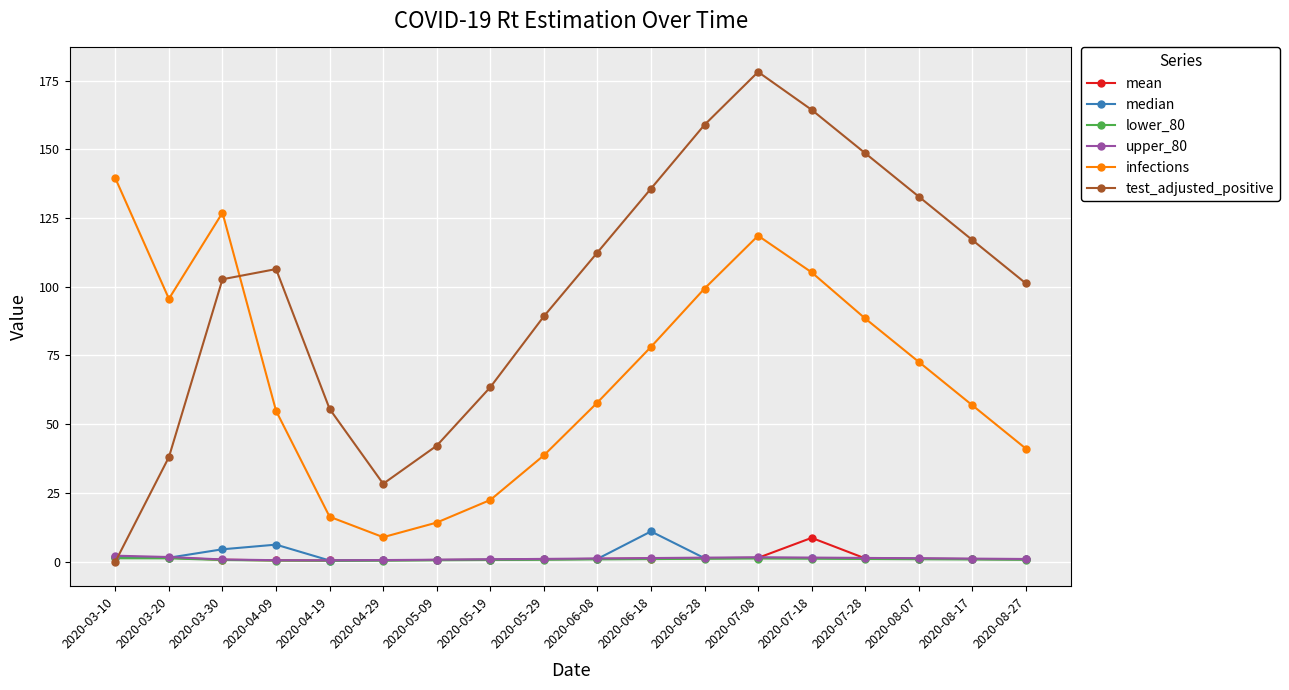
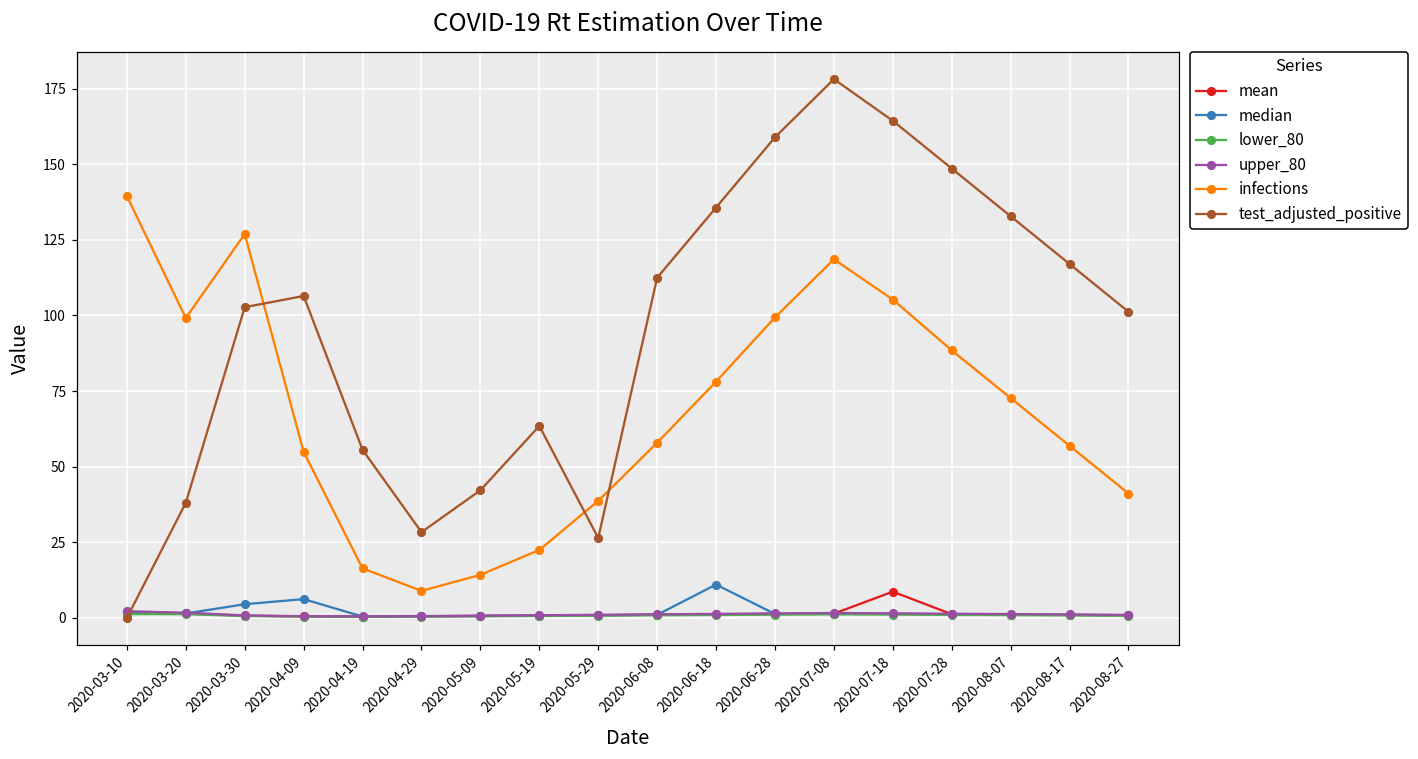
infections, 2020-03-20: 96 -> 99
test_adjusted_positive, 2020-05-29: 89 -> 26
